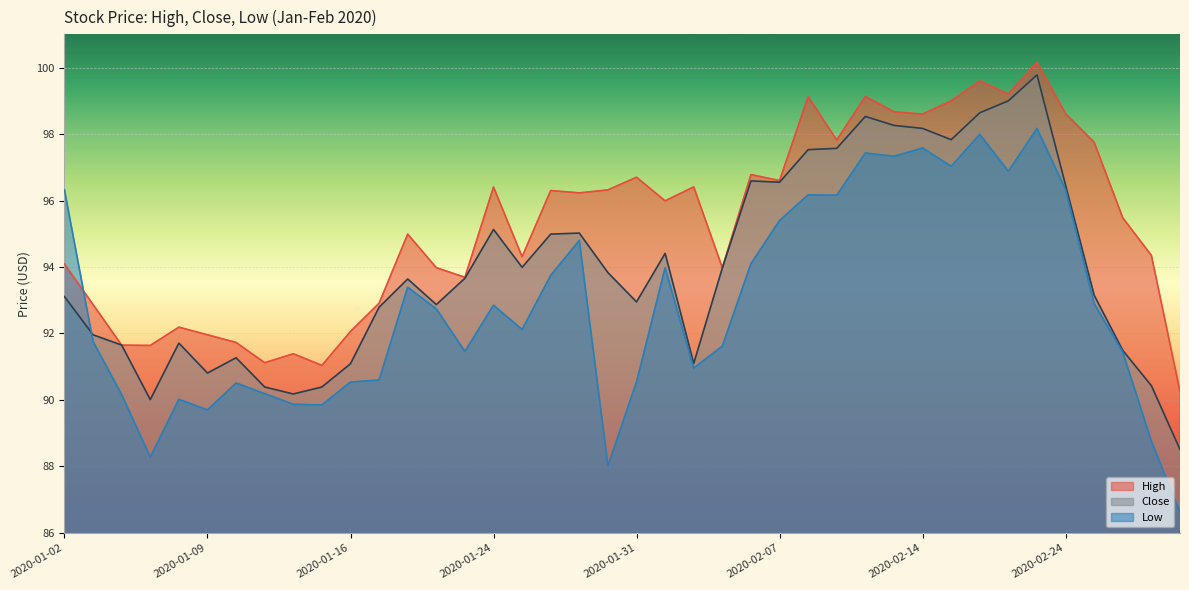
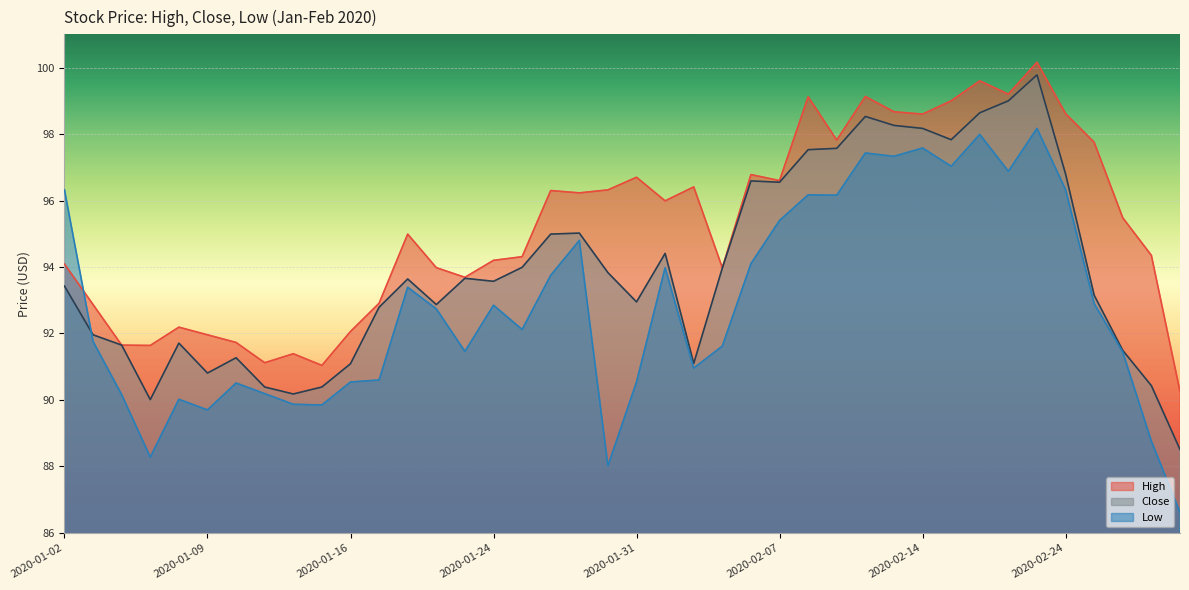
Close, 2020-01-02: 93.1 -> 93.4
High, 2020-01-24: 96.4 -> 94.2
Close, 2020-01-24: 95.1 -> 93.6
Close, 2020-02-24: 96.5 -> 96.8
